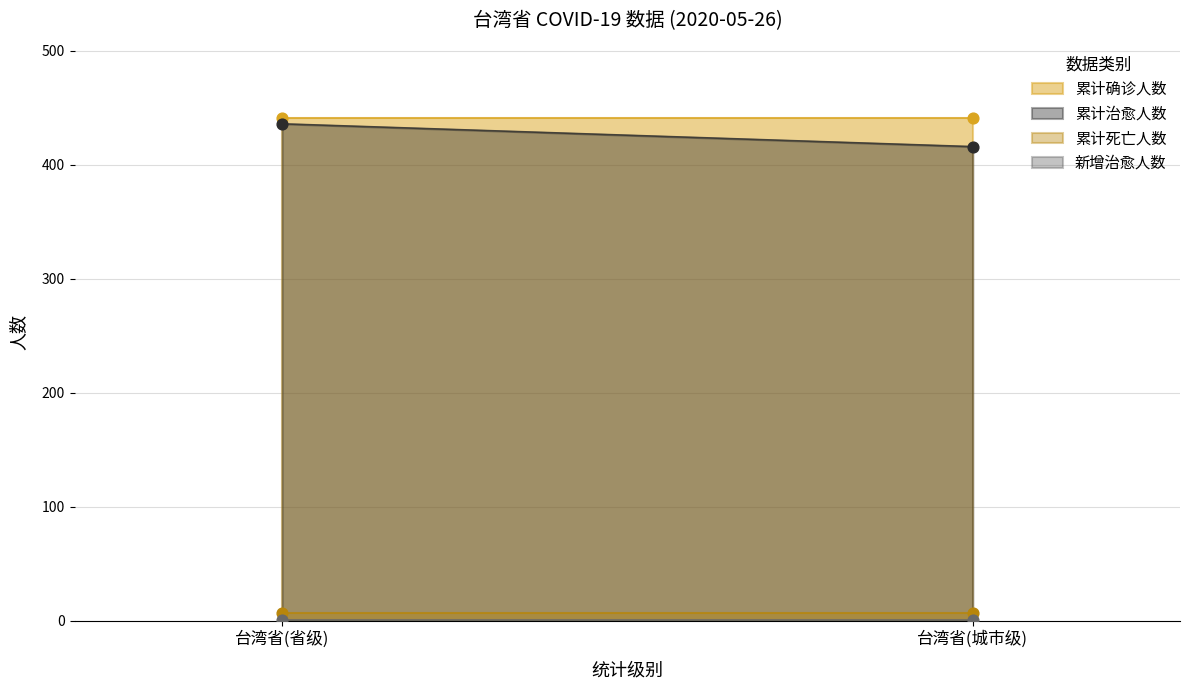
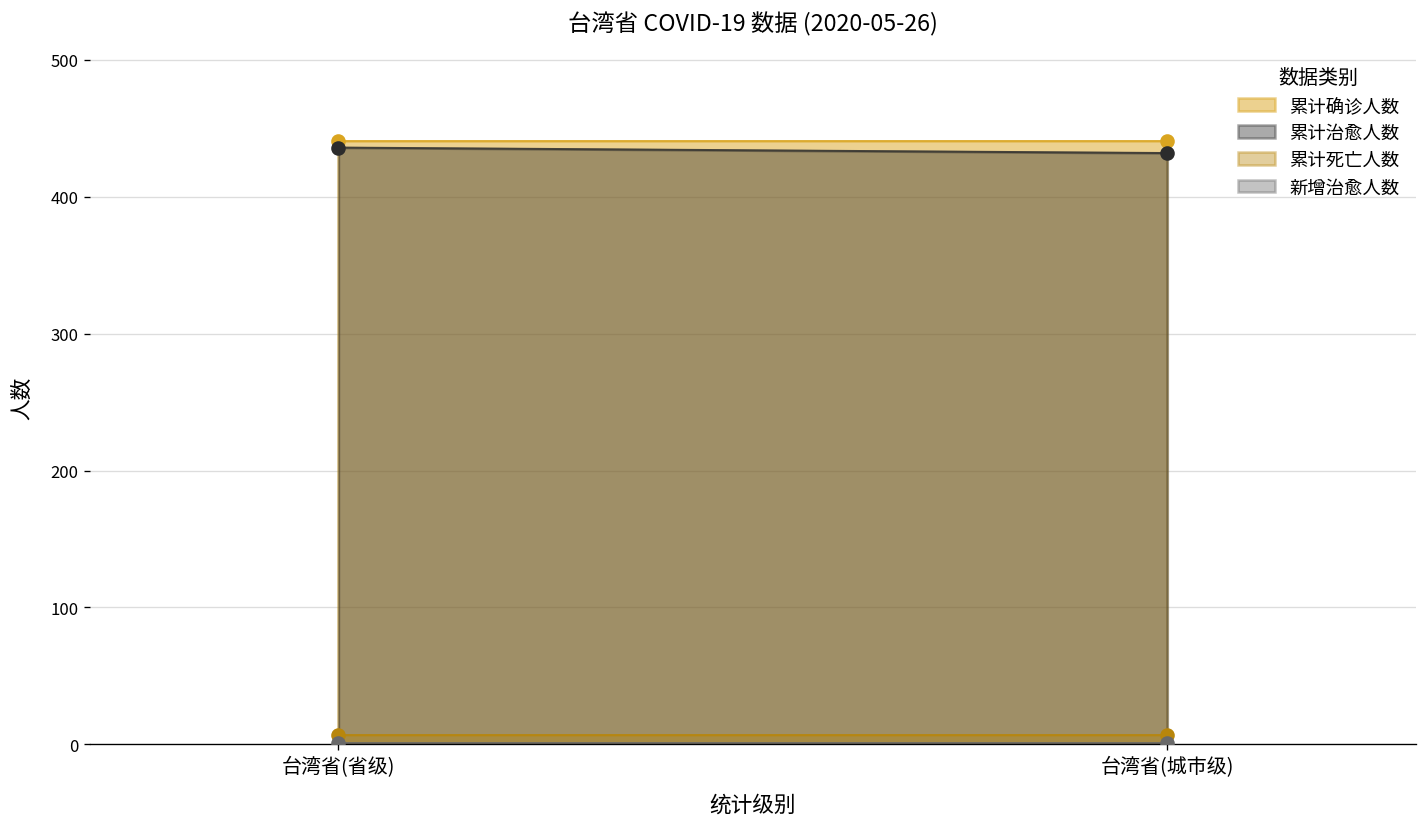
累计治愈人数, 台湾省(城市级): 416 -> 432
